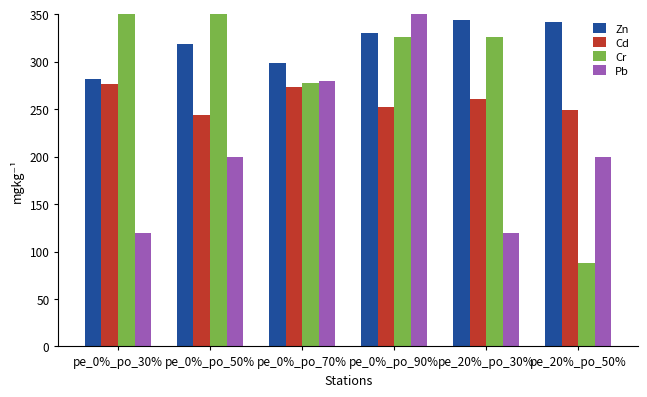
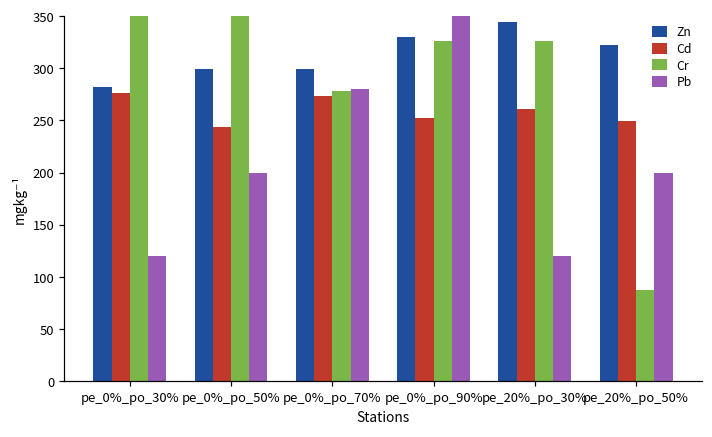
Zn, pe_0%_po_50%: 320 -> 300
Zn, pe_20%_po_50%: 340 -> 320
